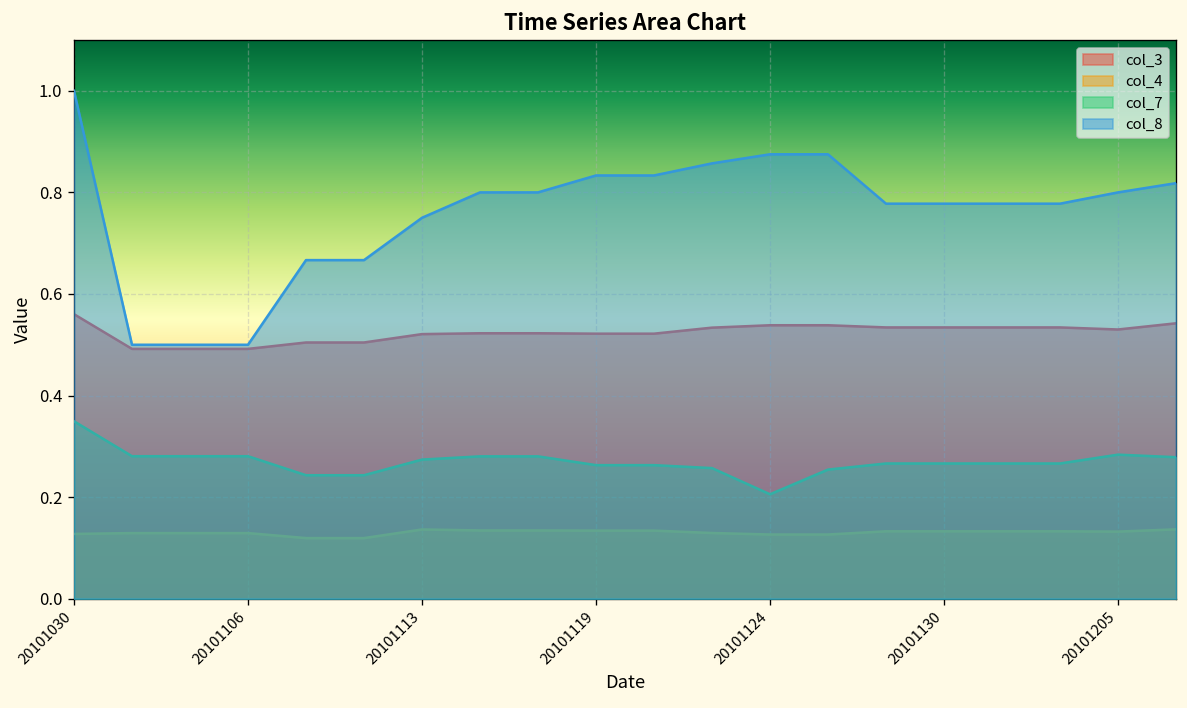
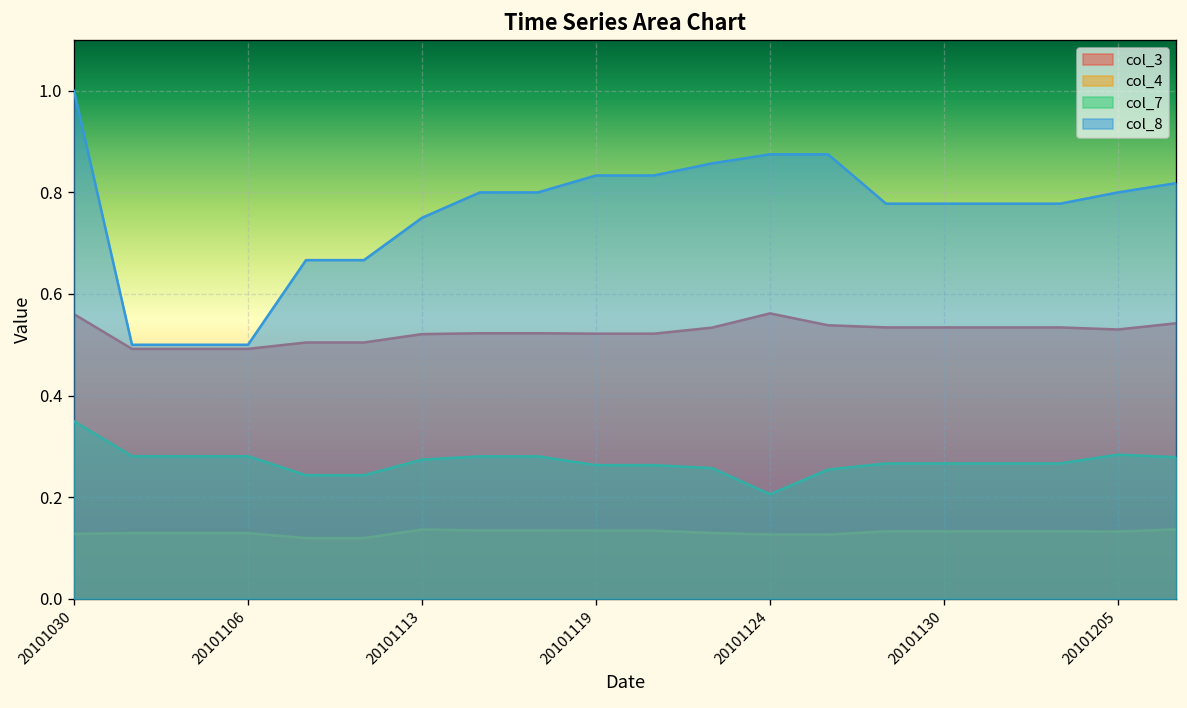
col_3, 20101124: 0.54 -> 0.56
